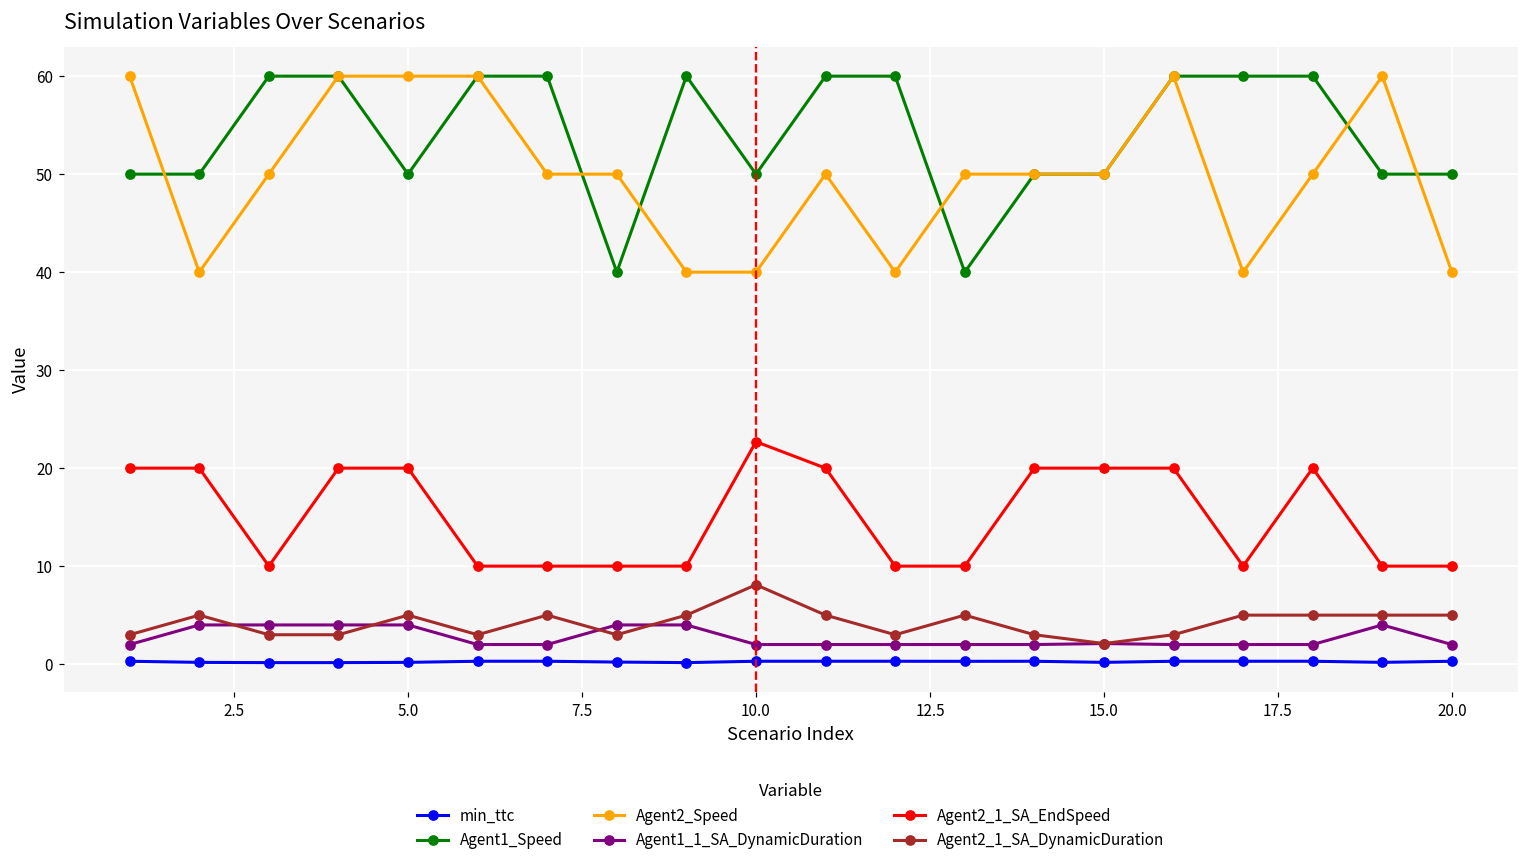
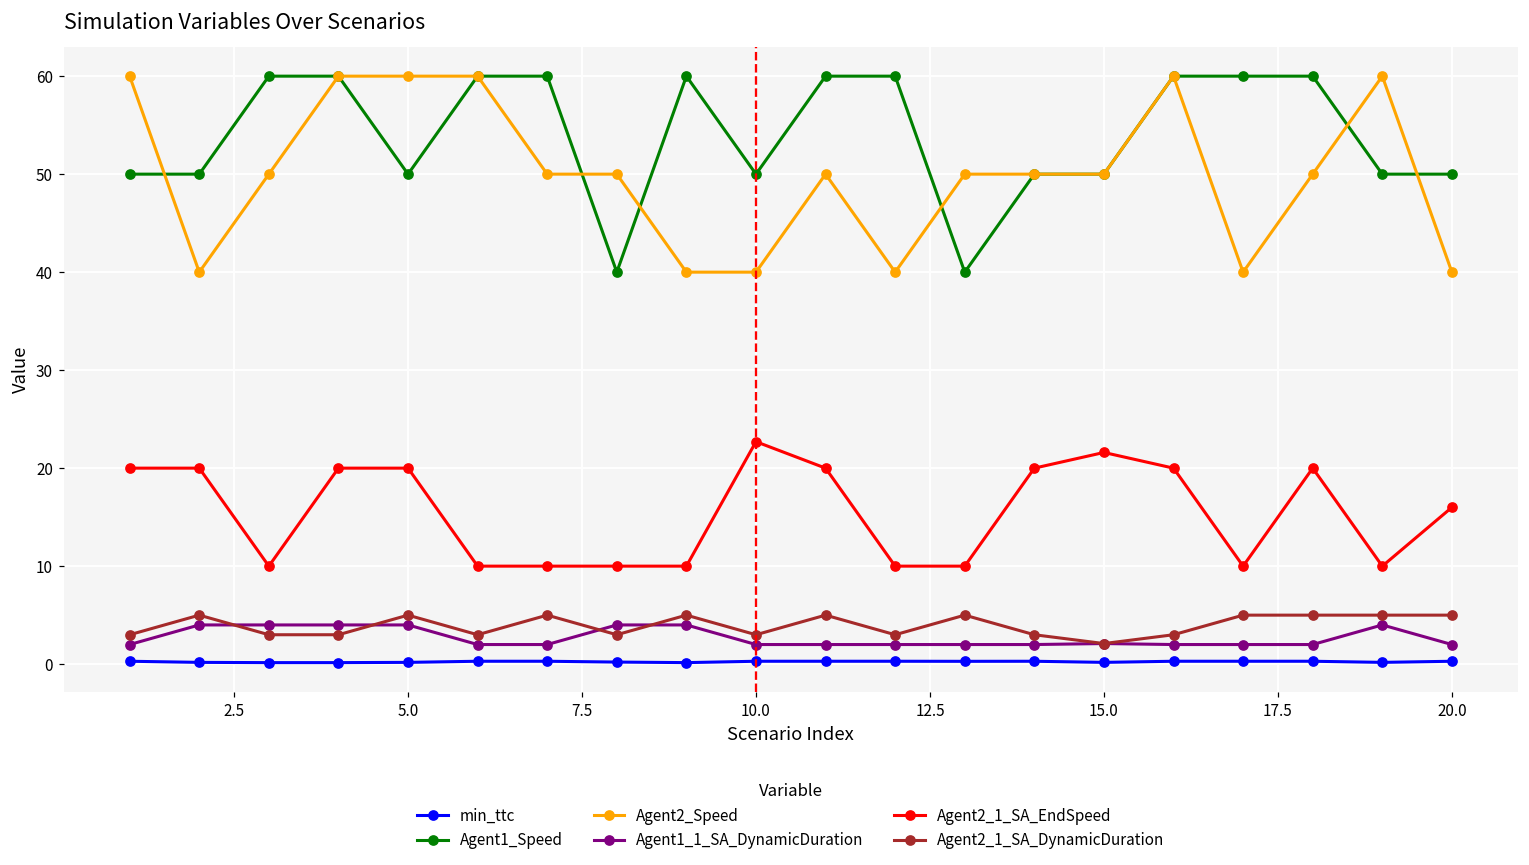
Agent2_1_SA_DynamicDuration, 10.0: 8 -> 3
Agent2_1_SA_EndSpeed, 15.0: 20 -> 22
Agent2_1_SA_EndSpeed, 20.0: 10 -> 16
